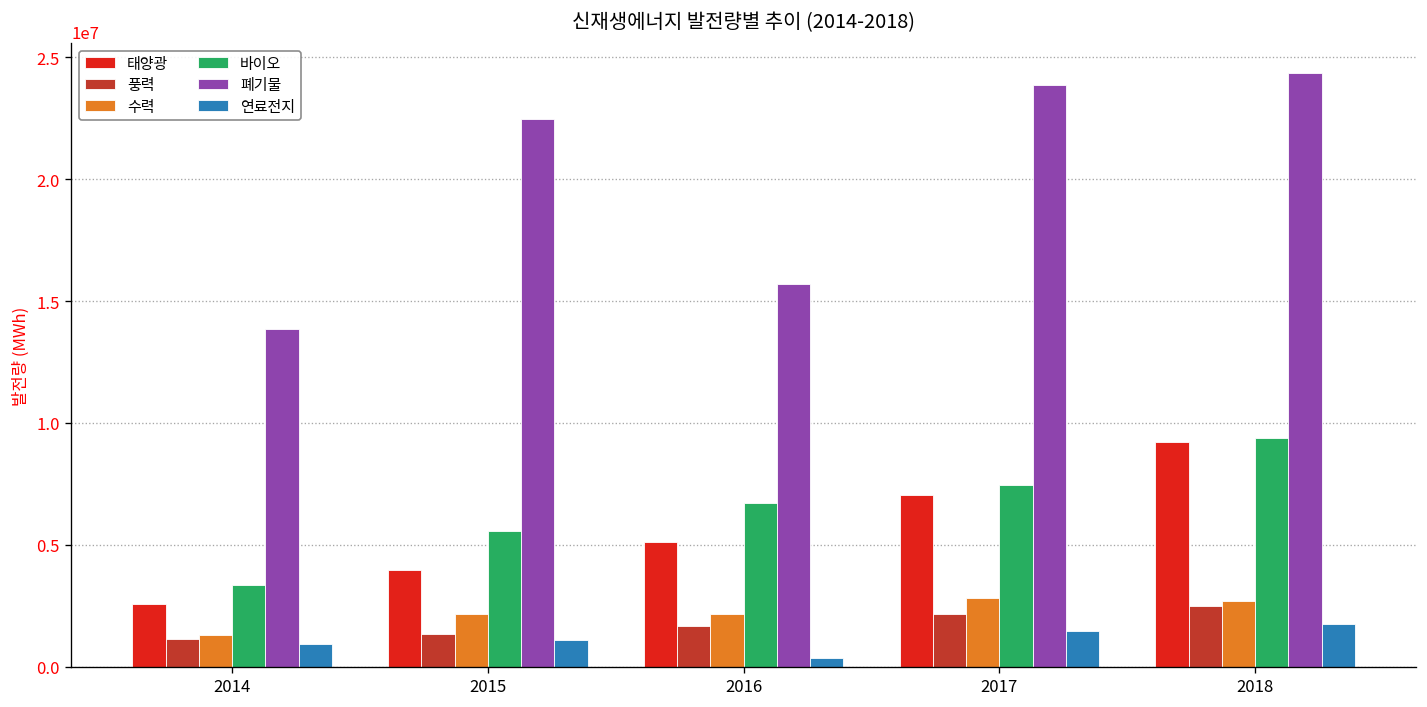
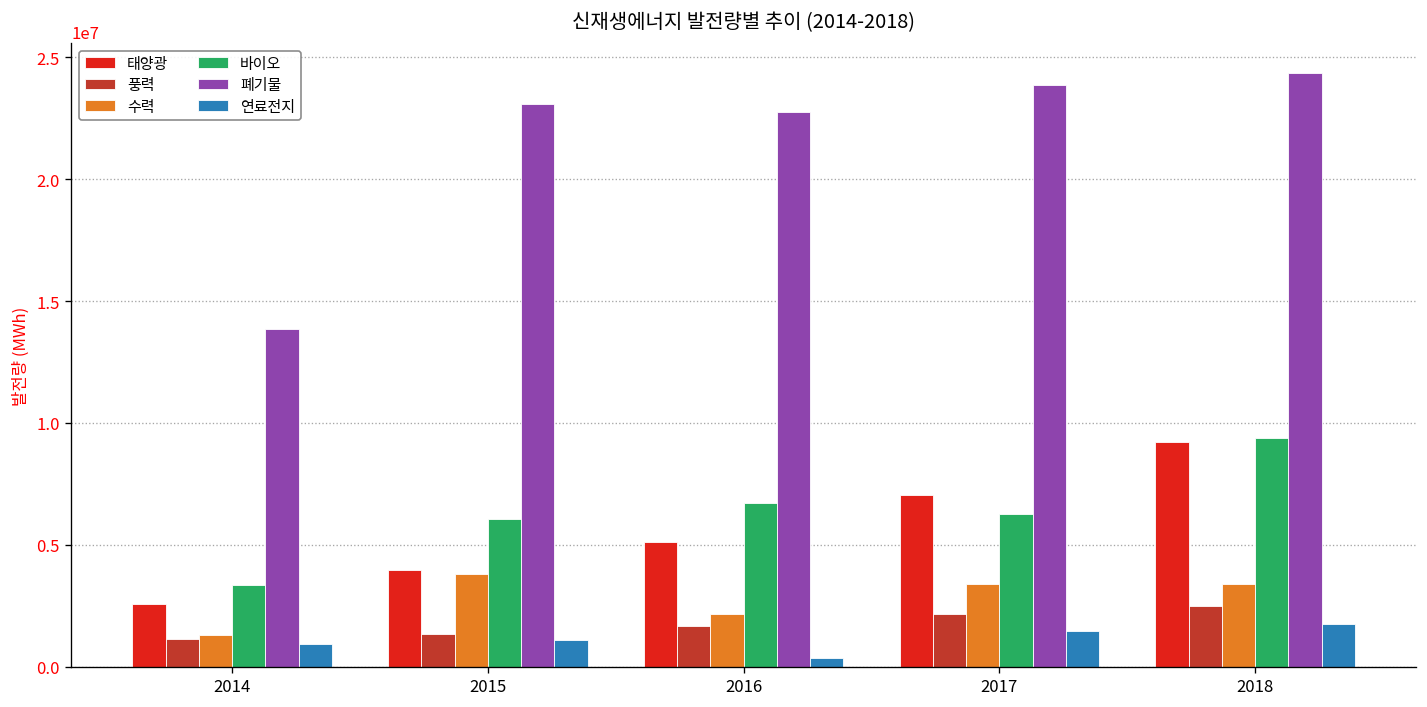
수력, 2015: 2200000 -> 3800000
바이오, 2015: 5500000 -> 6100000
폐기물, 2015: 22500000 -> 23100000
폐기물, 2016: 15700000 -> 22800000
수력, 2017: 2800000 -> 3400000
바이오, 2017: 7500000 -> 6300000
수력, 2018: 2700000 -> 3400000
